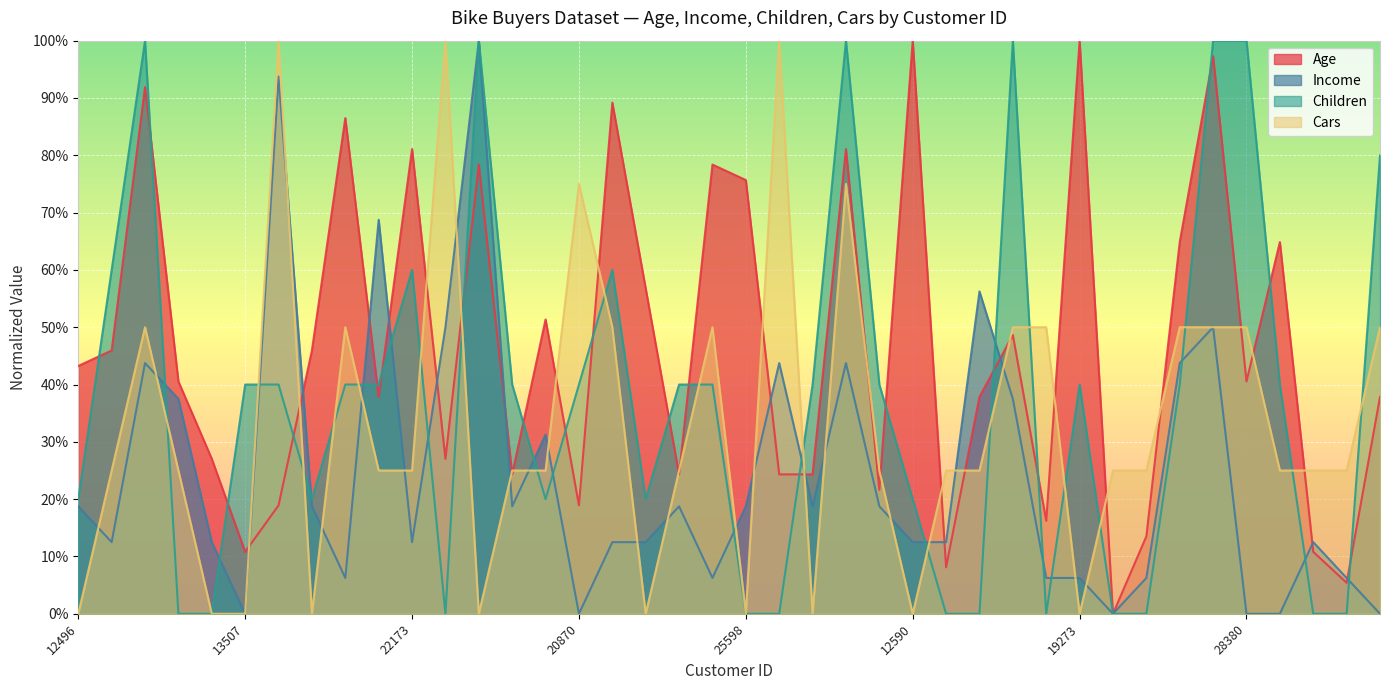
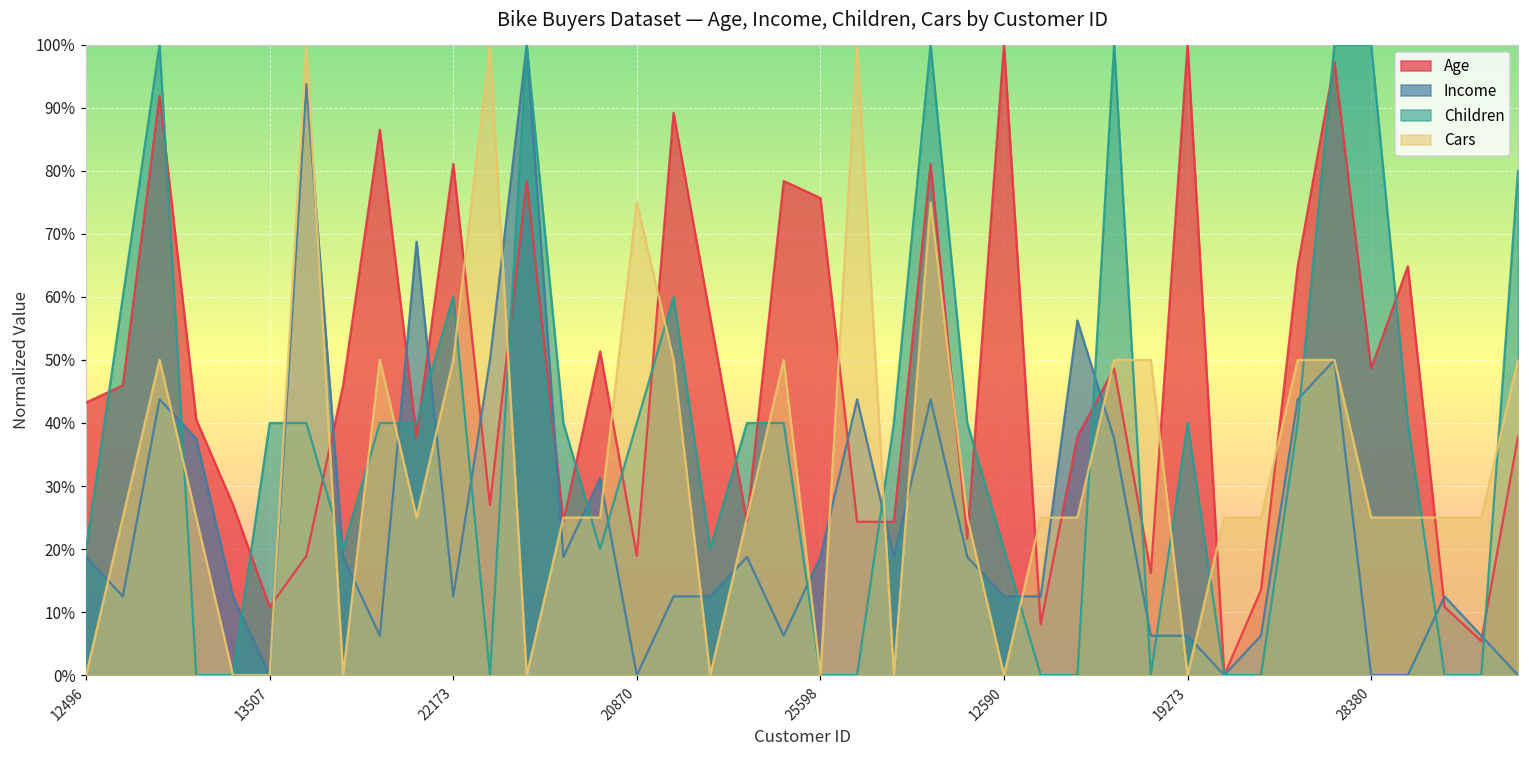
Cars, 22173: 25% -> 50%
Age, 28380: 41% -> 49%
Cars, 28380: 50% -> 25%
